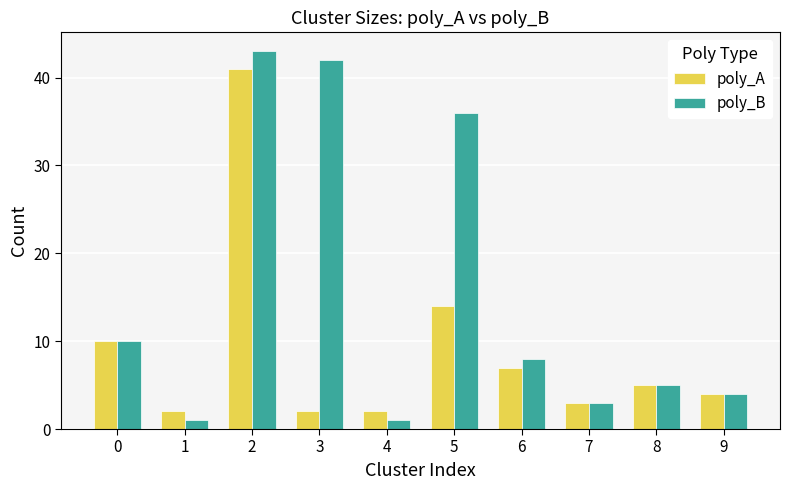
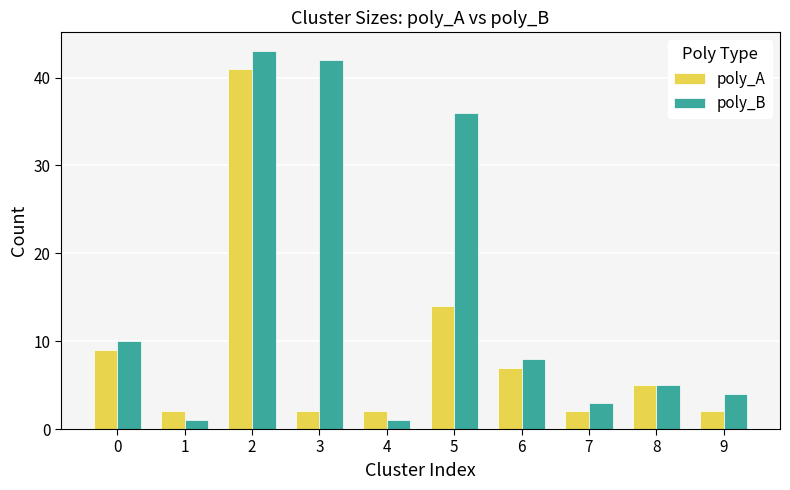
poly_A, 0: 10 -> 9
poly_A, 7: 3 -> 2
poly_A, 9: 4 -> 2
